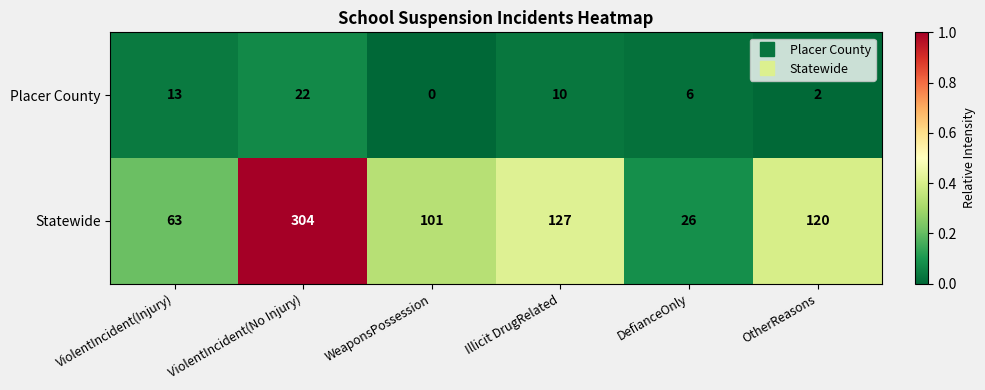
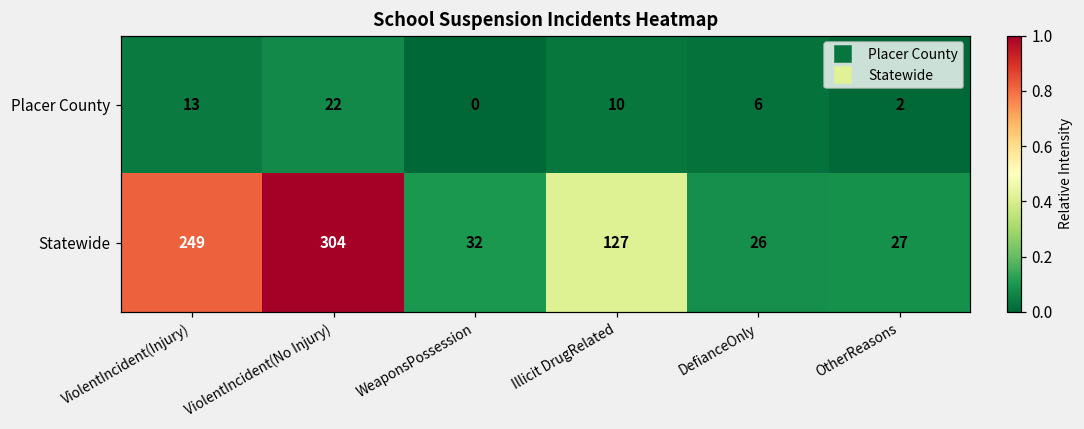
Statewide, ViolentIncident(Injury): 63 -> 249
Statewide, WeaponsPossession: 101 -> 32
Statewide, OtherReasons: 120 -> 27
